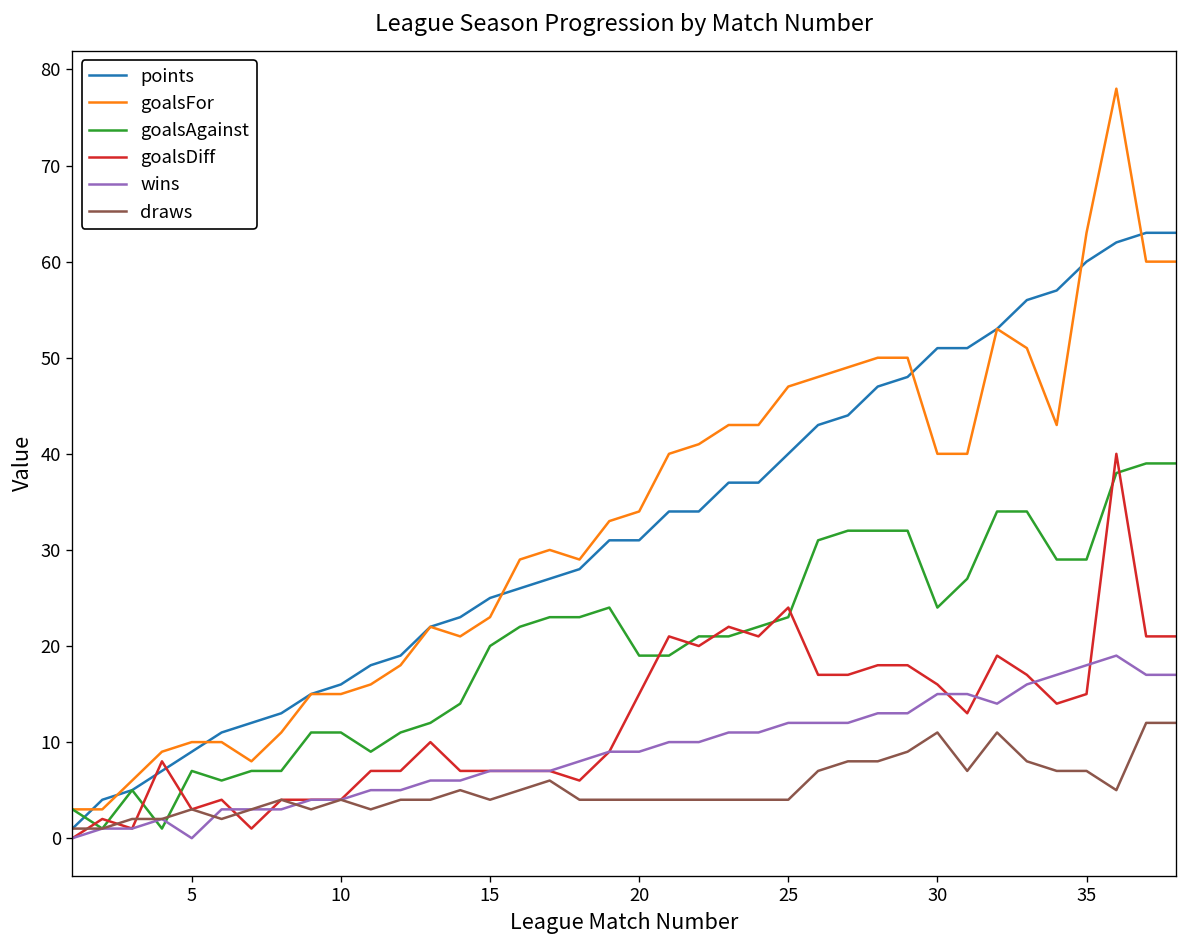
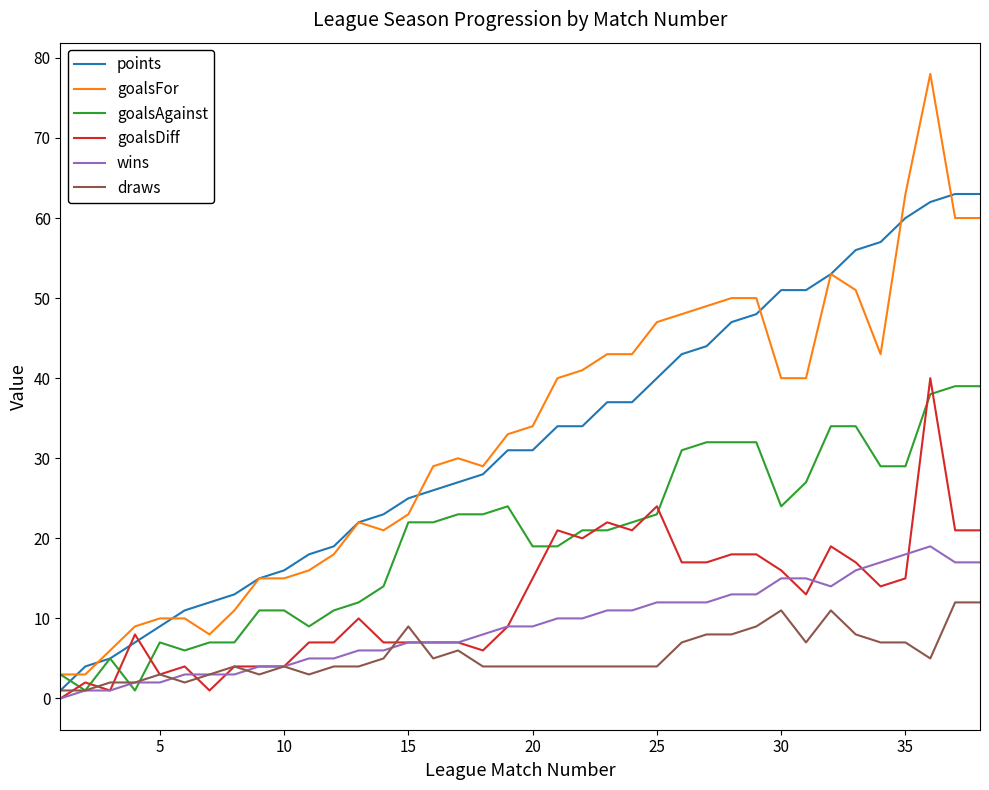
wins, 5: 0 -> 2
goalsAgainst, 15: 20 -> 22
draws, 15: 4 -> 9
